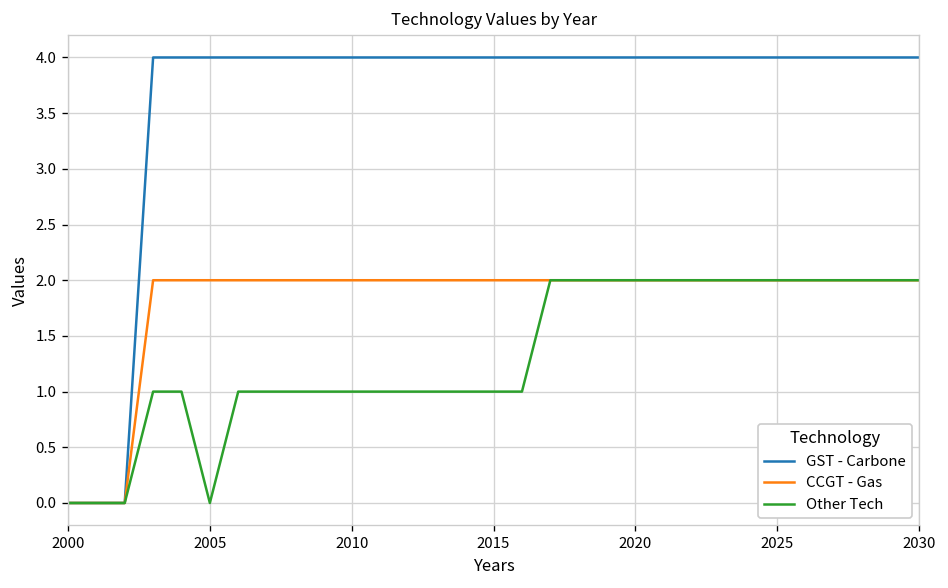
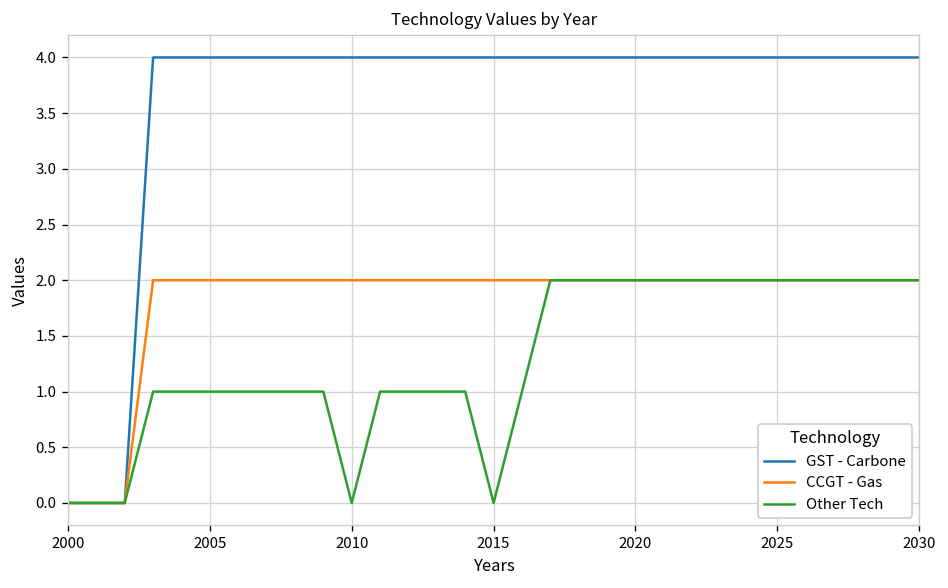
Other Tech, 2005: 0 -> 1
Other Tech, 2010: 1 -> 0
Other Tech, 2015: 1 -> 0
